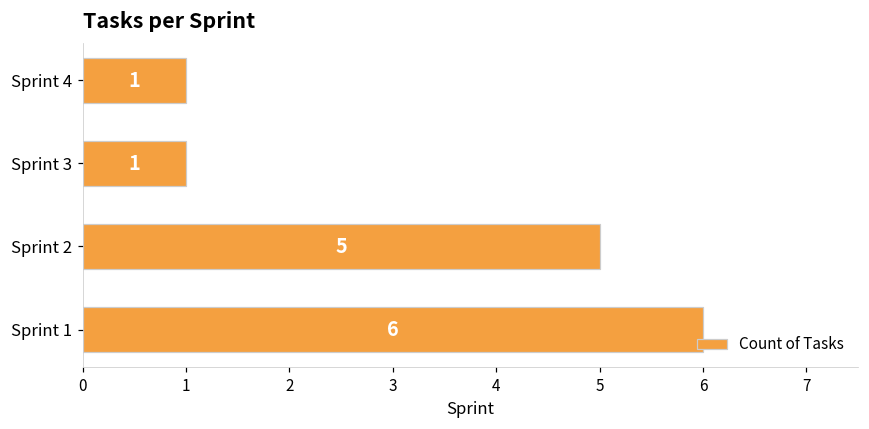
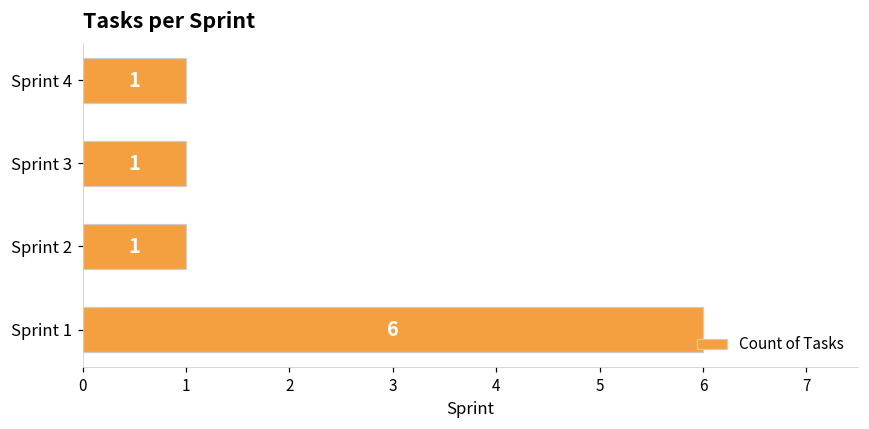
Sprint 2: 5 -> 1
